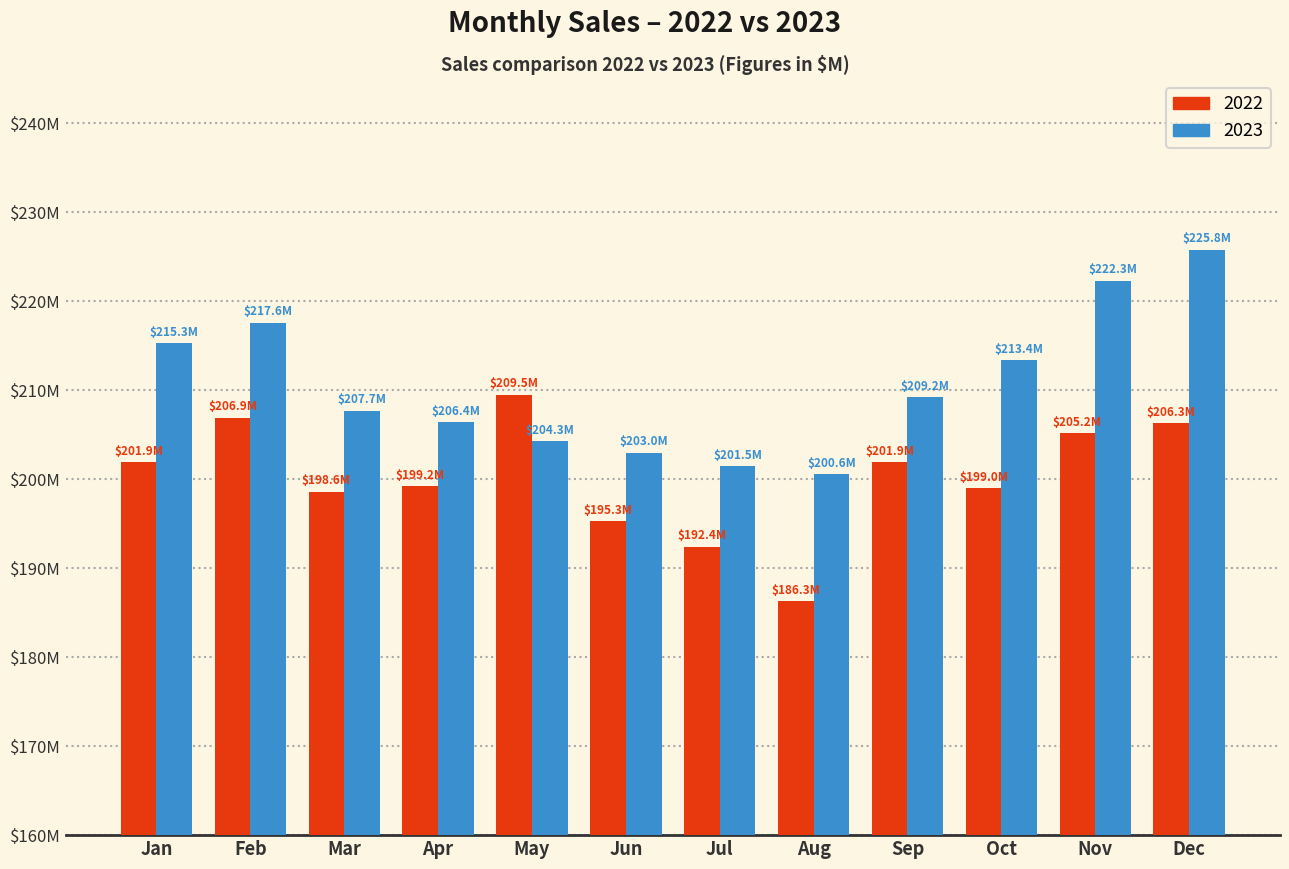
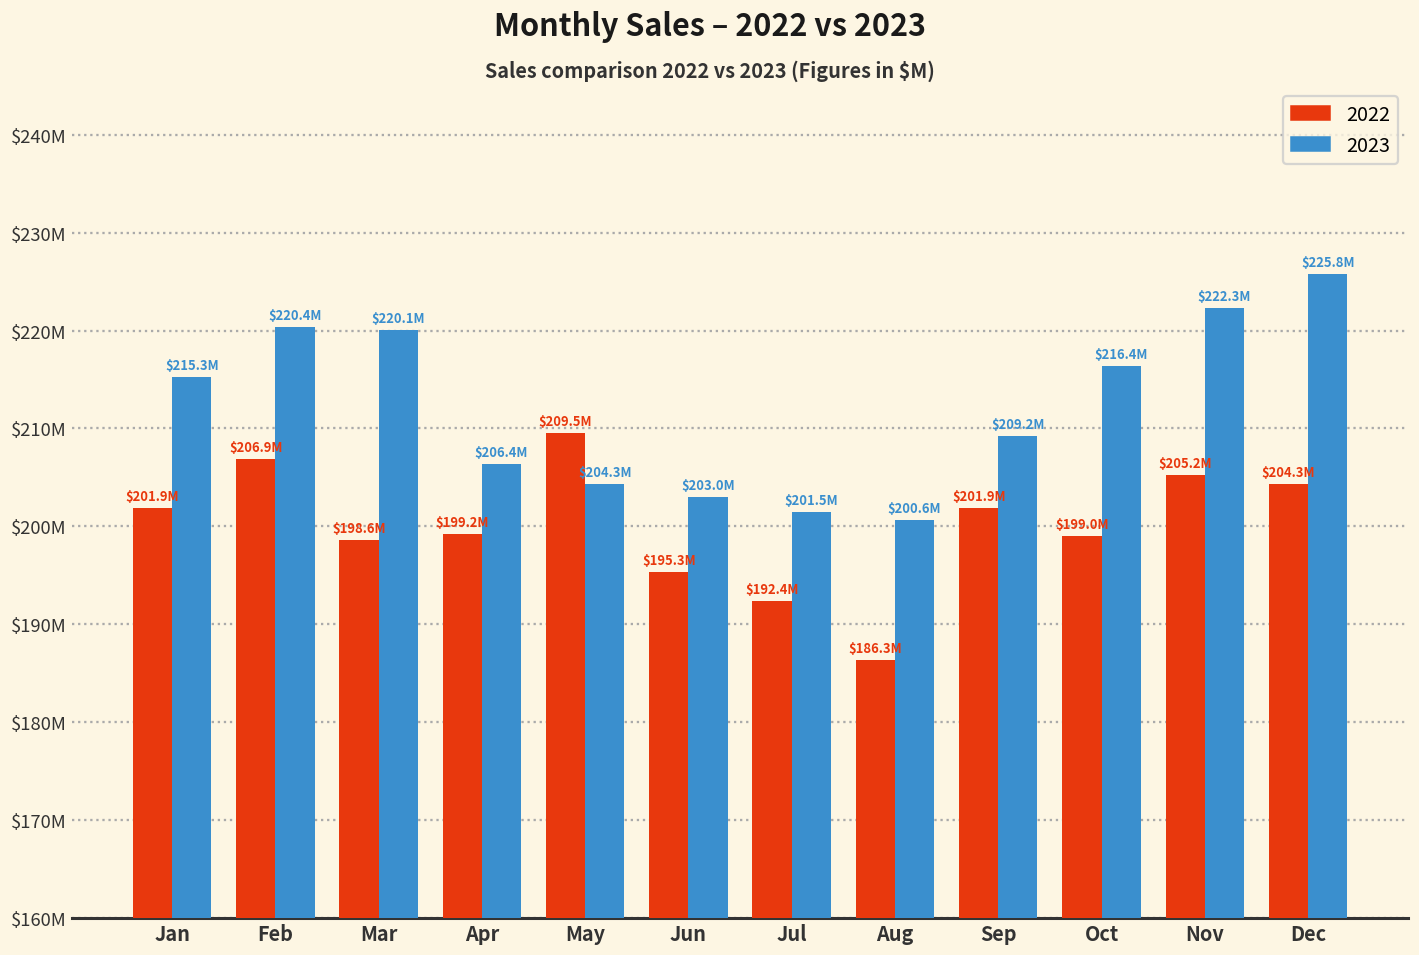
2023, Feb: $217.6M -> $220.4M
2023, Mar: $207.7M -> $220.1M
2023, Oct: $213.4M -> $216.4M
2022, Dec: $206.3M -> $204.3M
